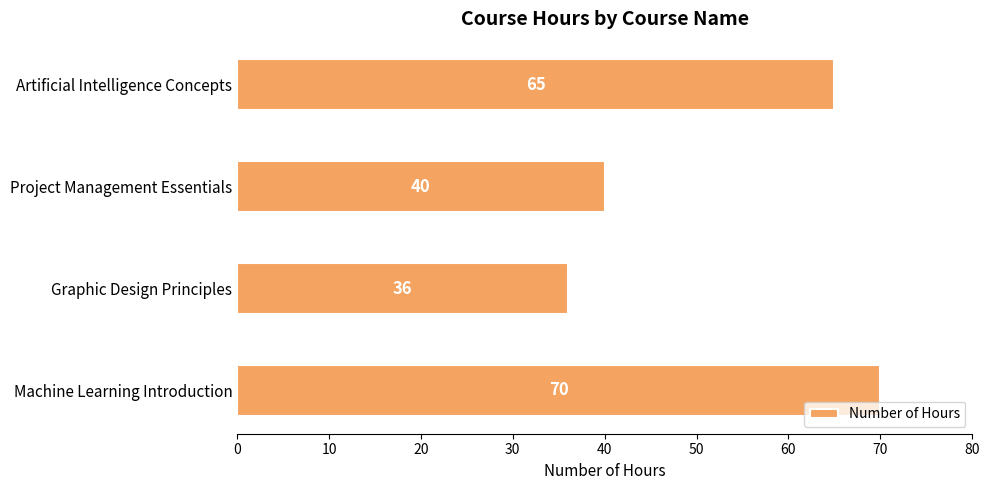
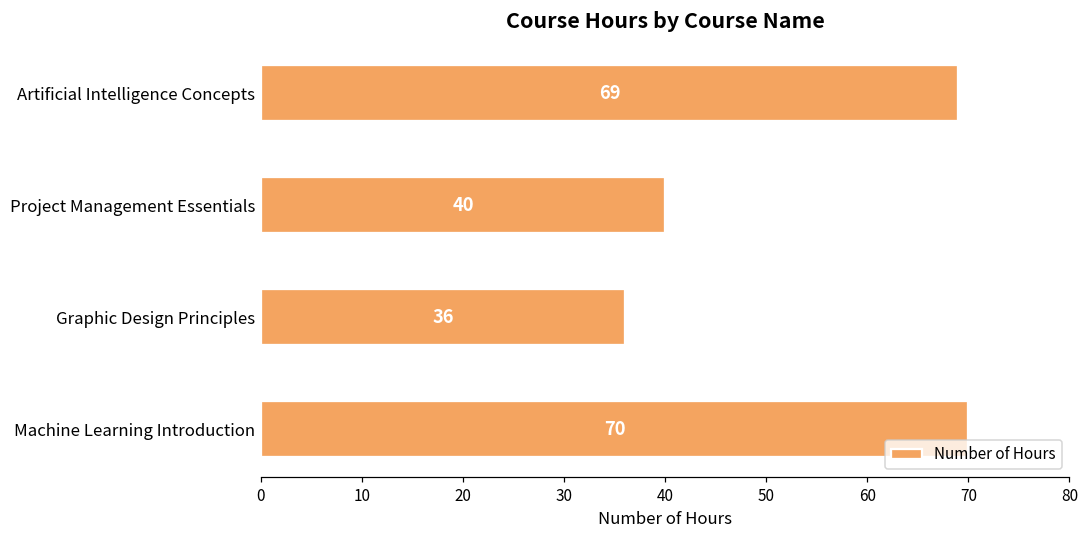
Artificial Intelligence Concepts: 65 -> 69
